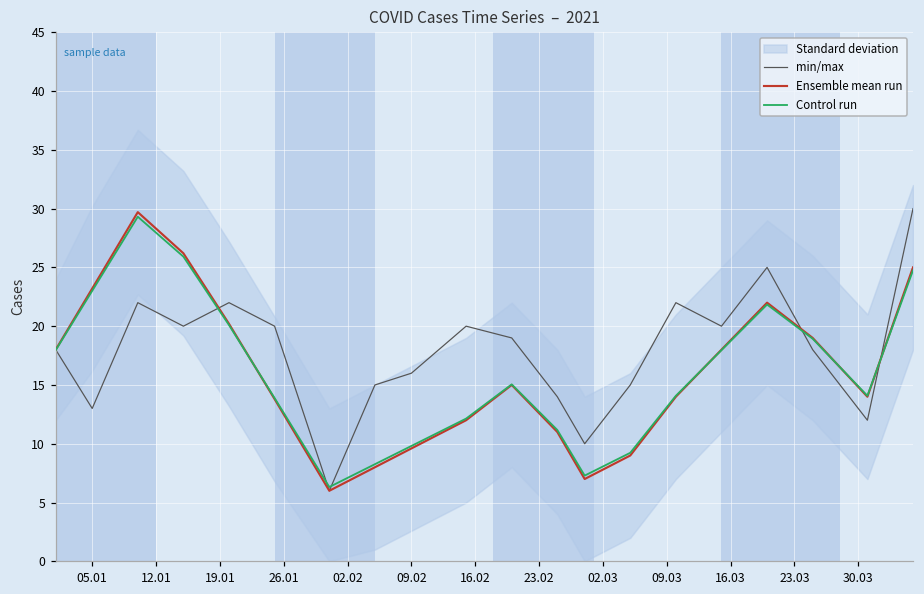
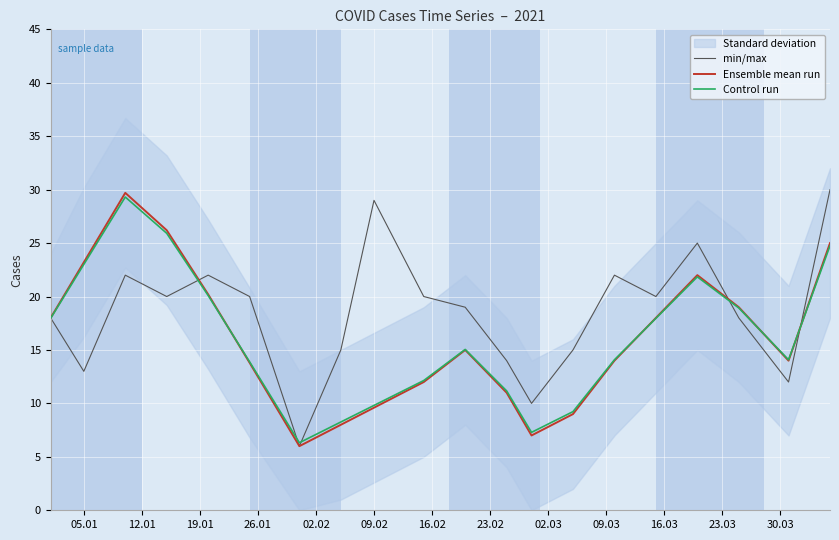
min/max, 09.02: 16 -> 29
